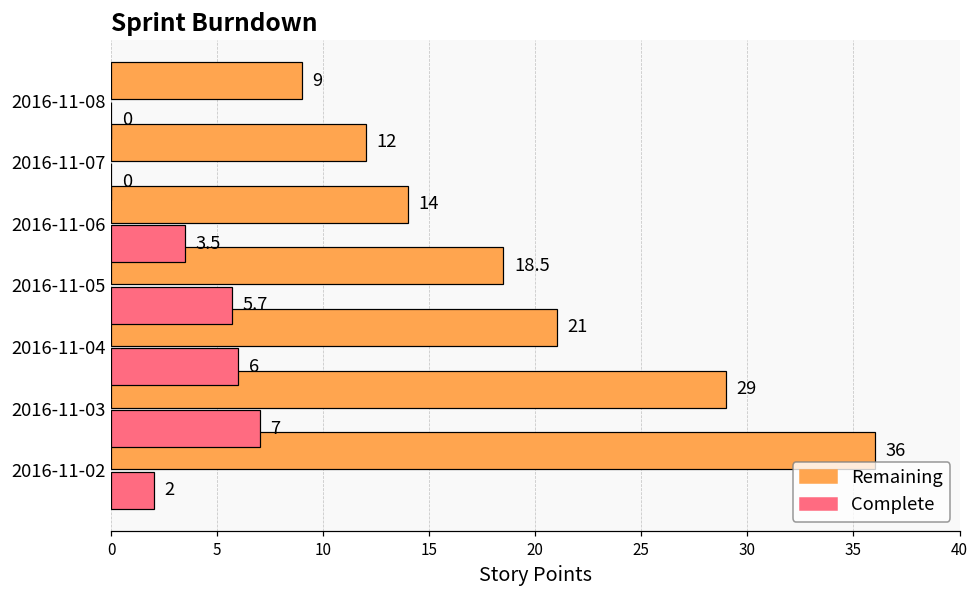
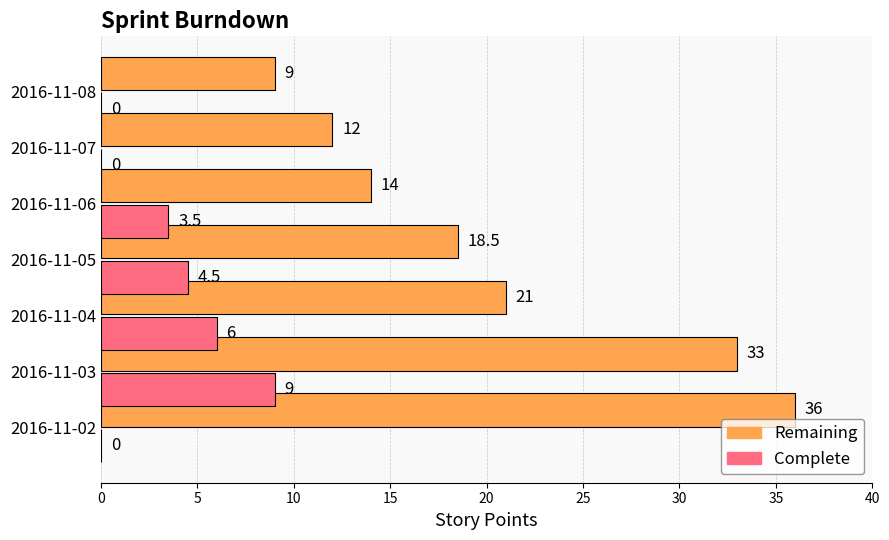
Complete, 2016-11-05: 5.7 -> 4.5
Remaining, 2016-11-03: 29 -> 33
Complete, 2016-11-03: 7 -> 9
Complete, 2016-11-02: 2 -> 0
